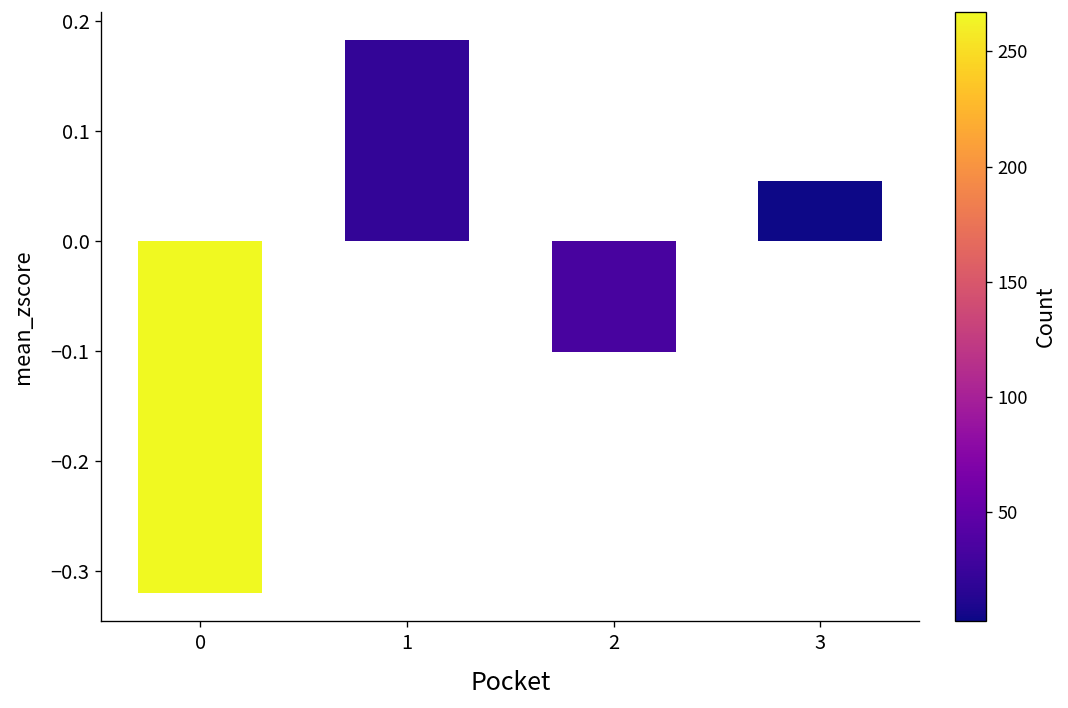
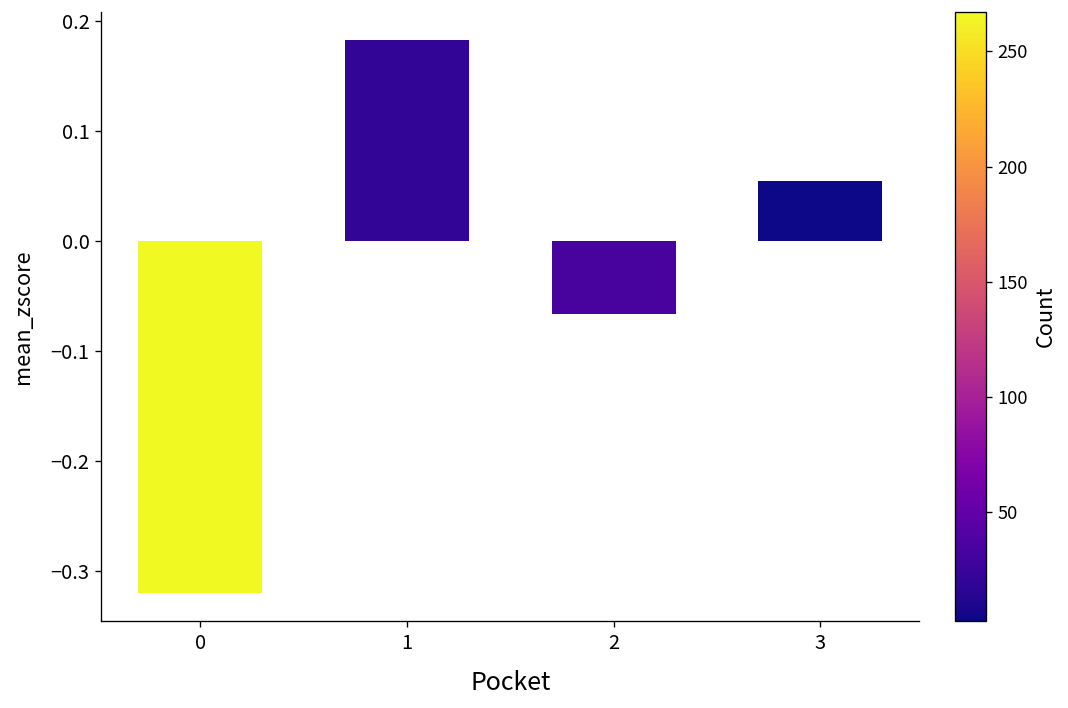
2: -0.10 -> -0.07
